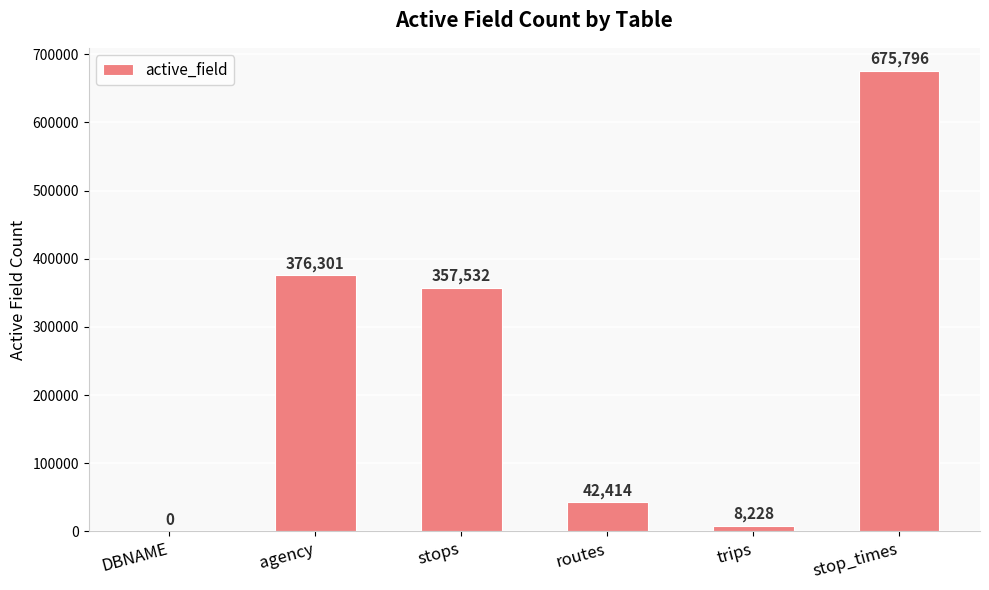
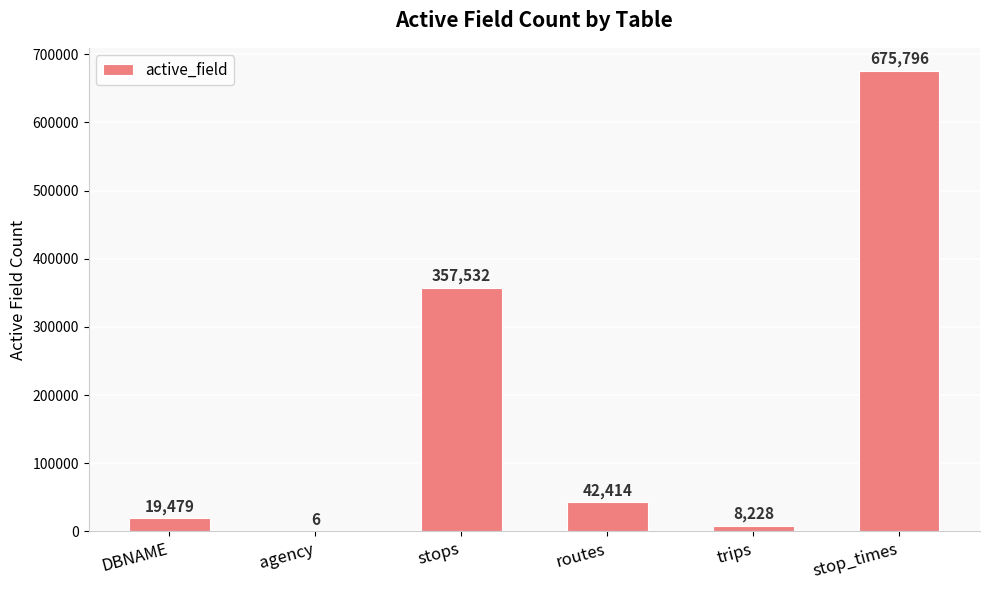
DBNAME: 0 -> 19,479
agency: 376,301 -> 6
